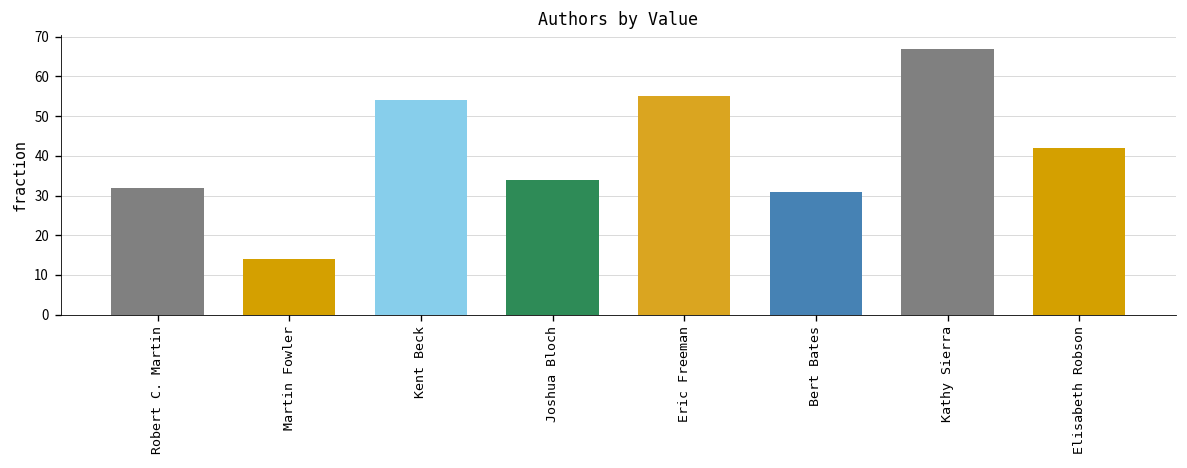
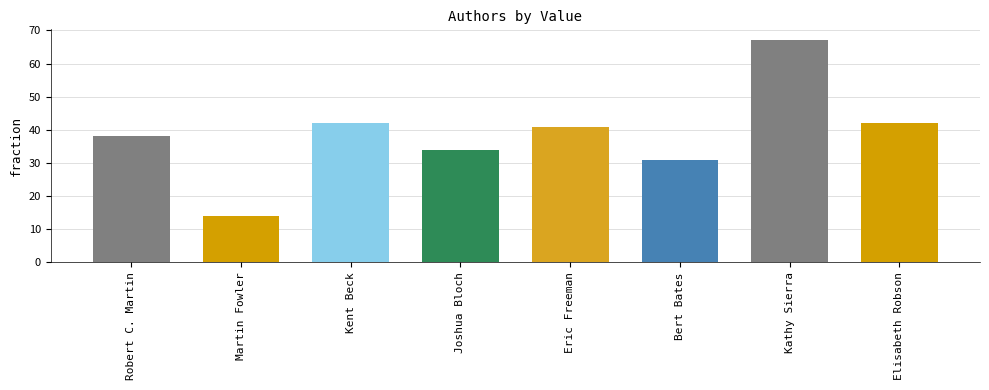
Robert C. Martin: 32 -> 38
Kent Beck: 54 -> 42
Eric Freeman: 55 -> 41
